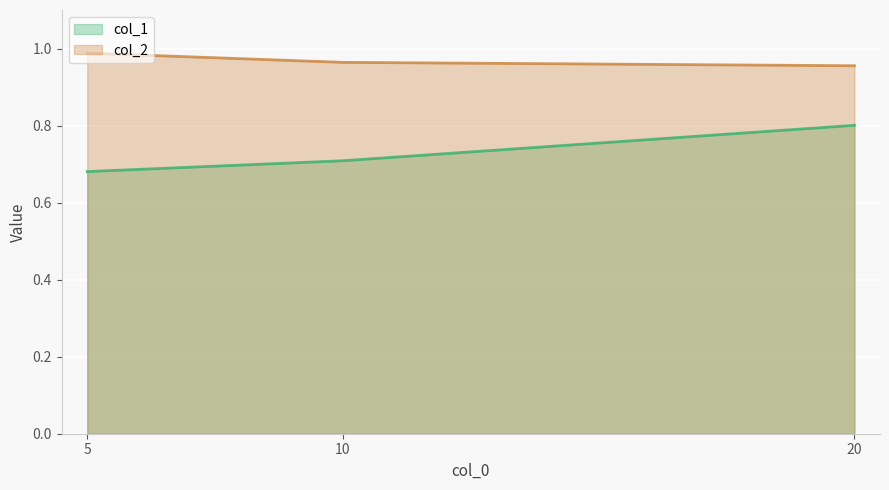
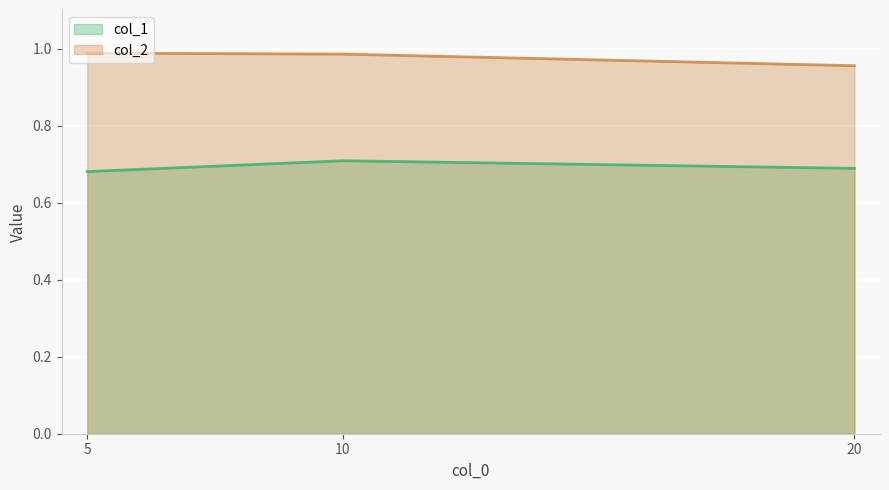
col_2, 10: 0.96 -> 0.99
col_1, 20: 0.80 -> 0.69
